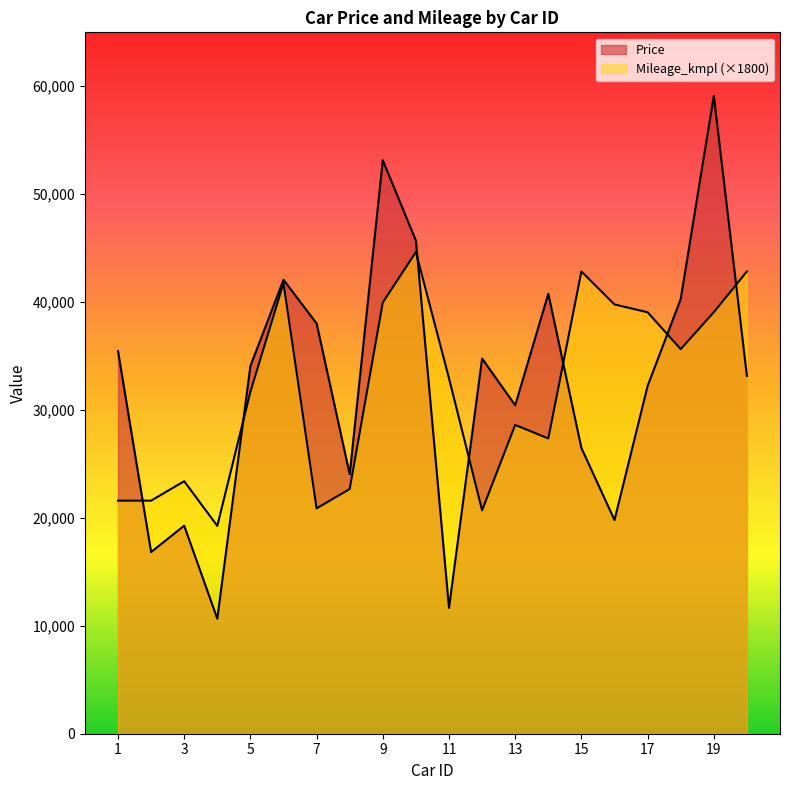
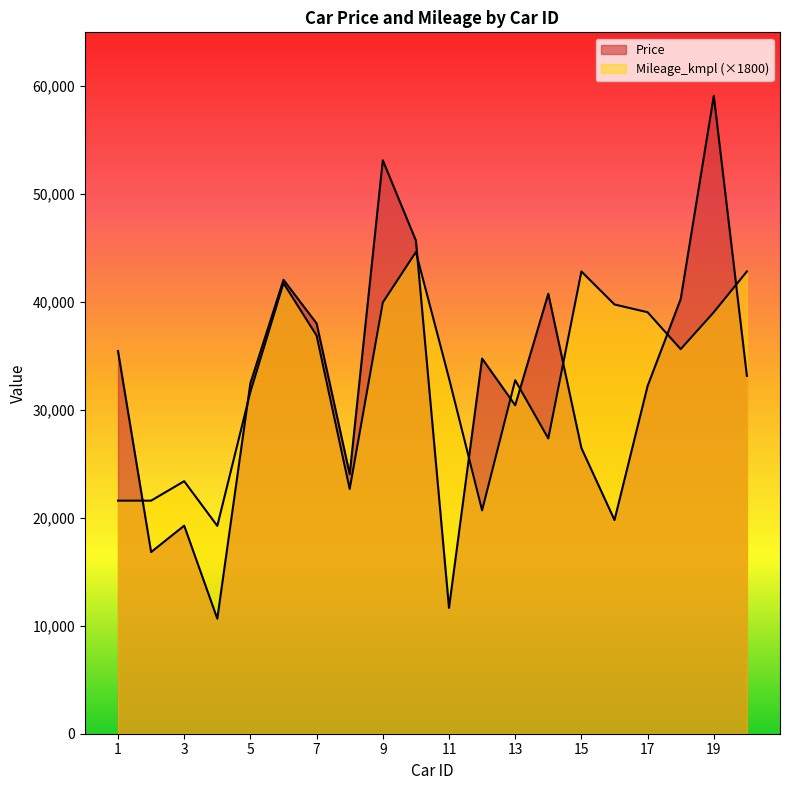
Price, 5: 34,100 -> 32,500
Mileage_kmpl (×1800), 7: 20,900 -> 36,900
Mileage_kmpl (×1800), 13: 28,600 -> 32,800
